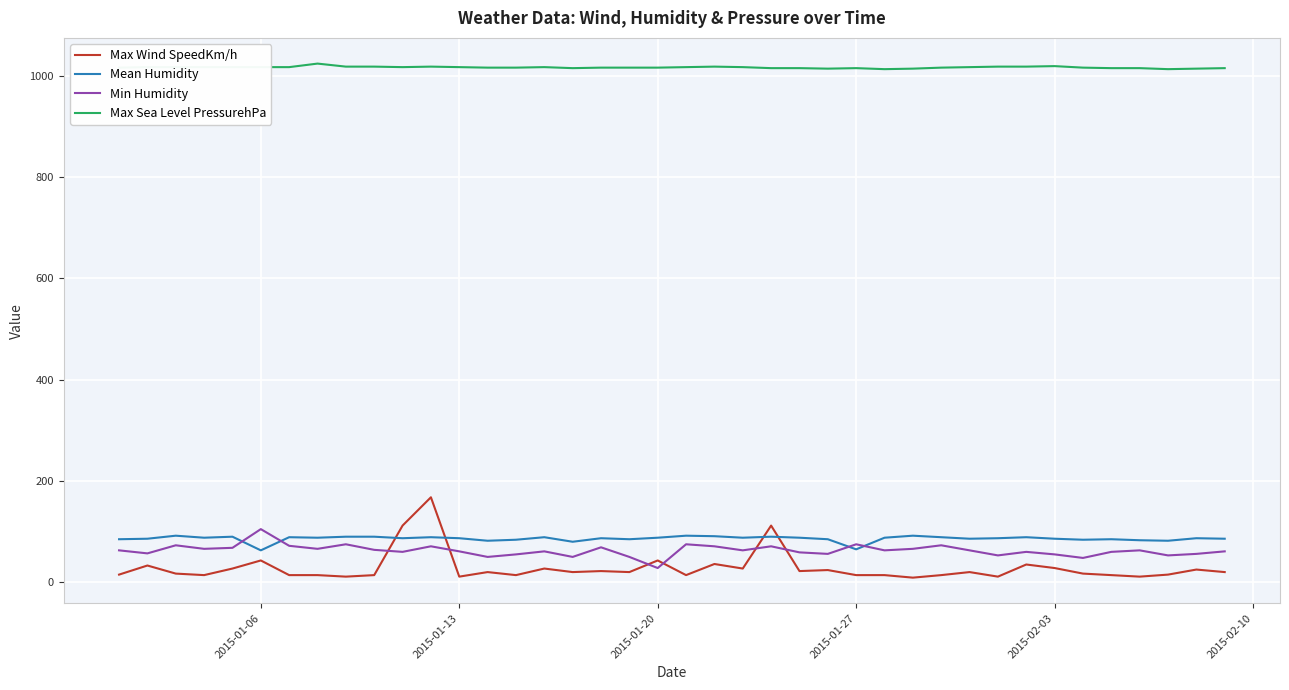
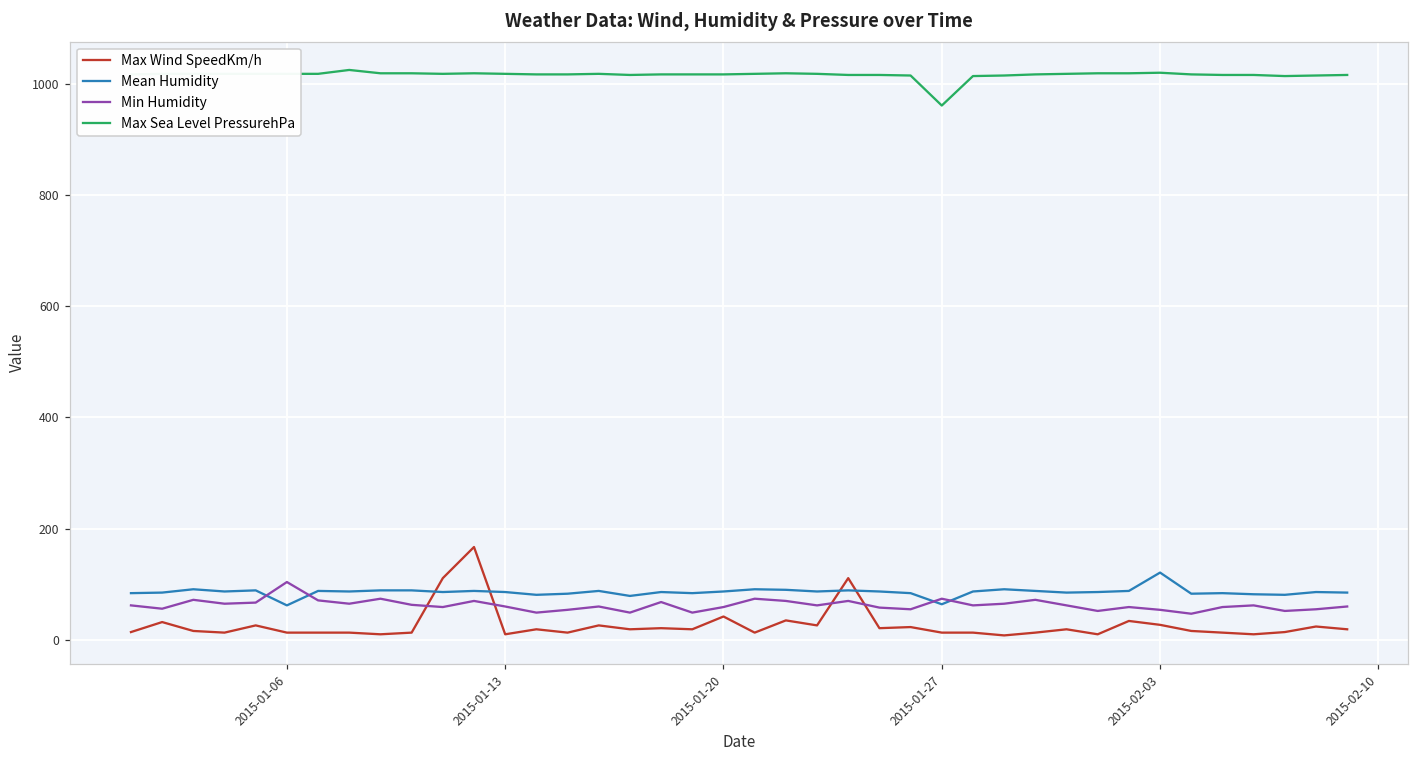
Max Wind SpeedKm/h, 2015-01-06: 40 -> 10
Min Humidity, 2015-01-20: 30 -> 60
Max Sea Level PressurehPa, 2015-01-27: 1020 -> 960
Mean Humidity, 2015-02-03: 90 -> 120
